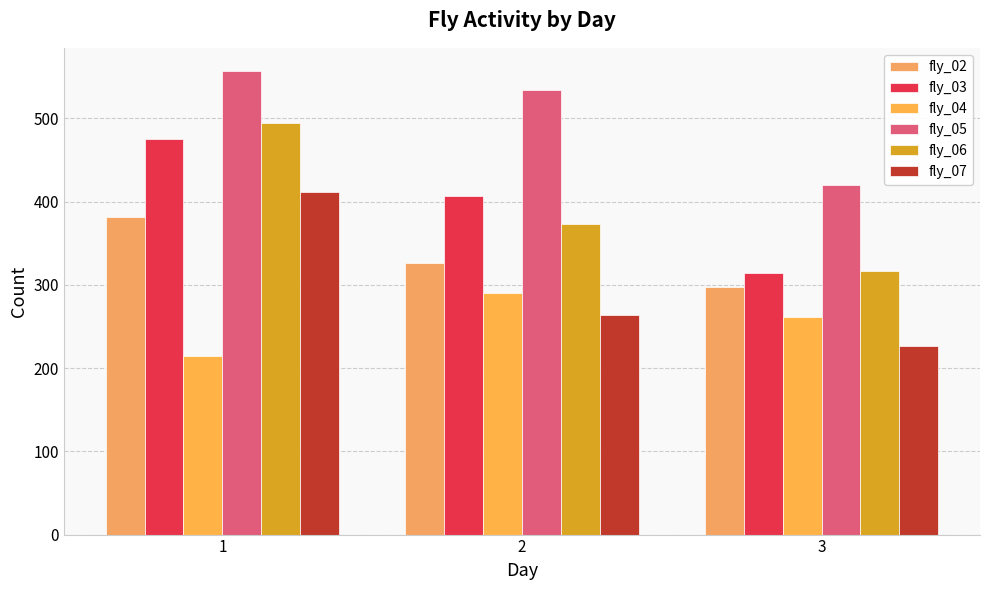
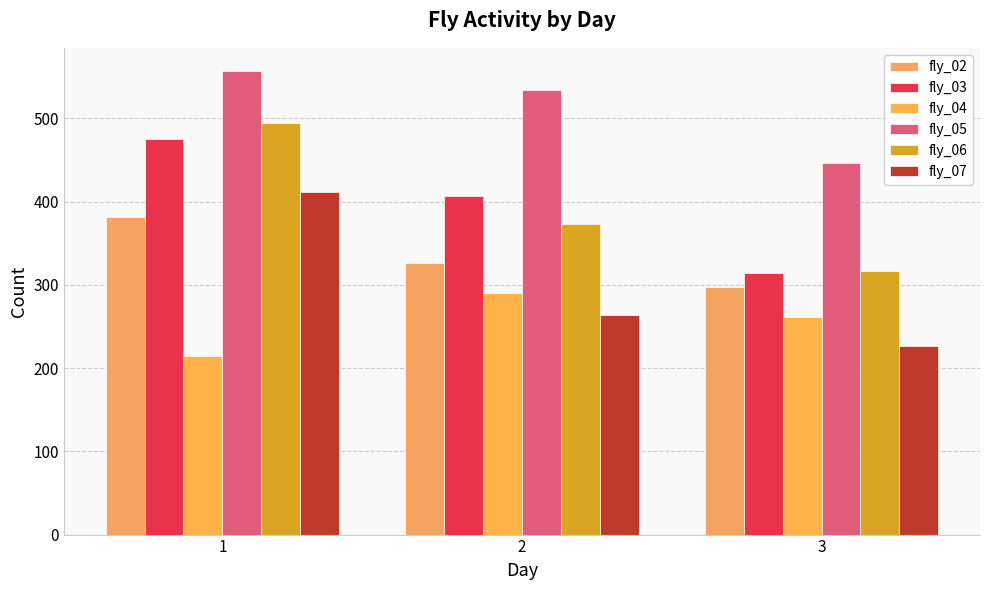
fly_05, 3: 420 -> 450
